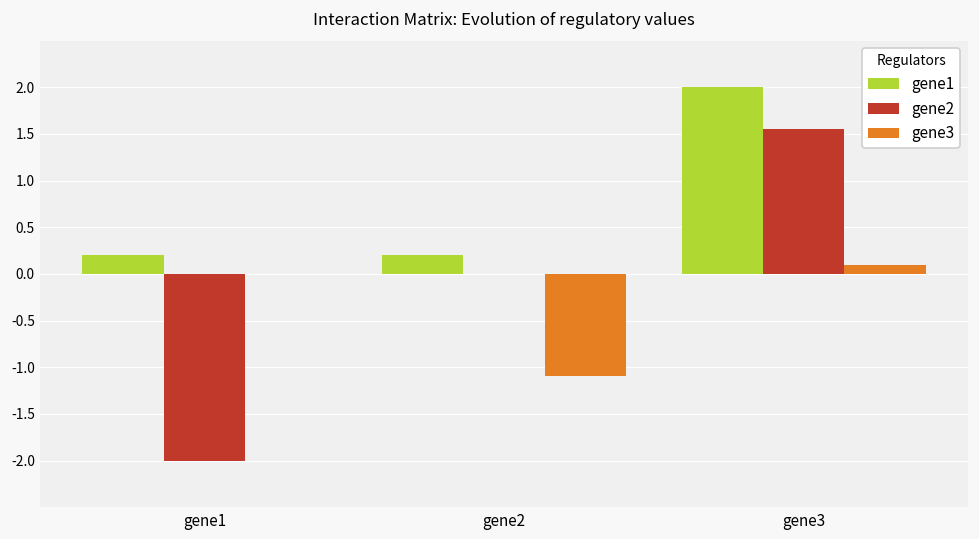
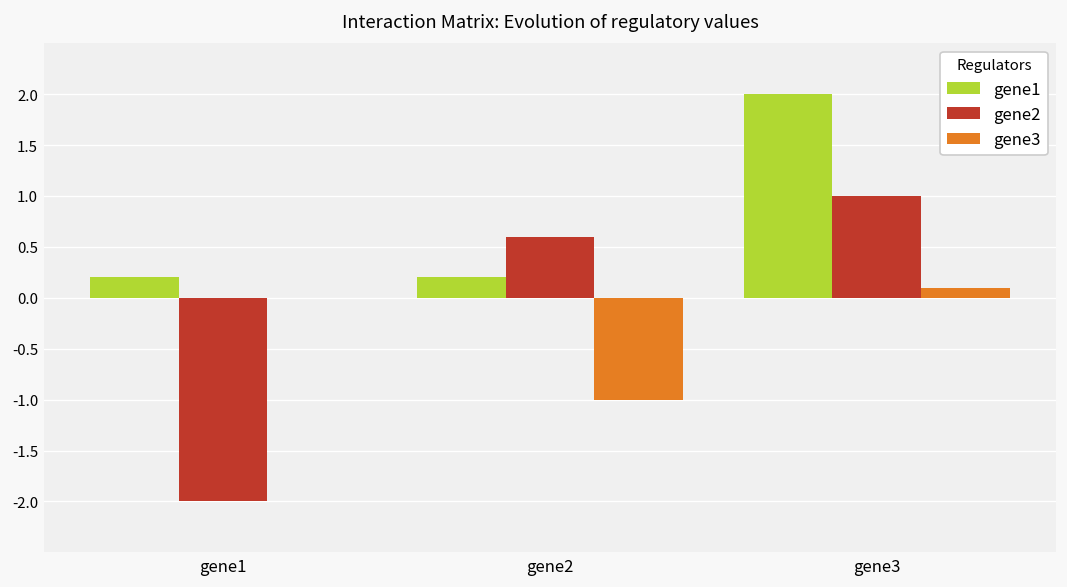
gene2, gene2: 0.0 -> 0.6
gene3, gene2: -1.1 -> -1.0
gene2, gene3: 1.6 -> 1.0
